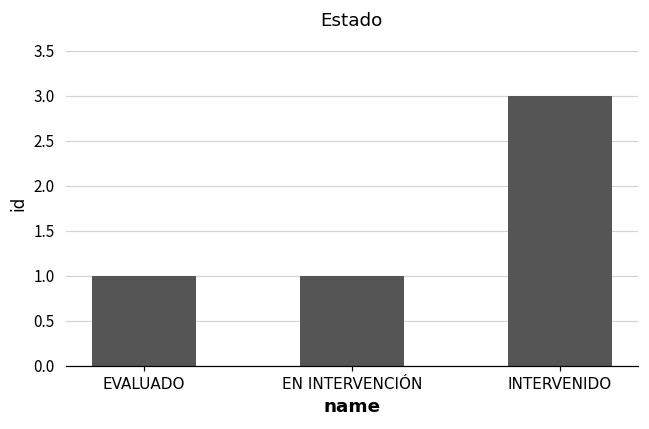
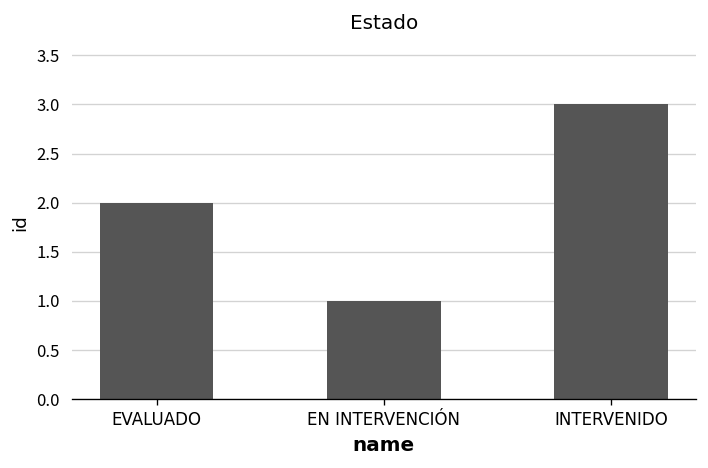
EVALUADO: 1 -> 2
